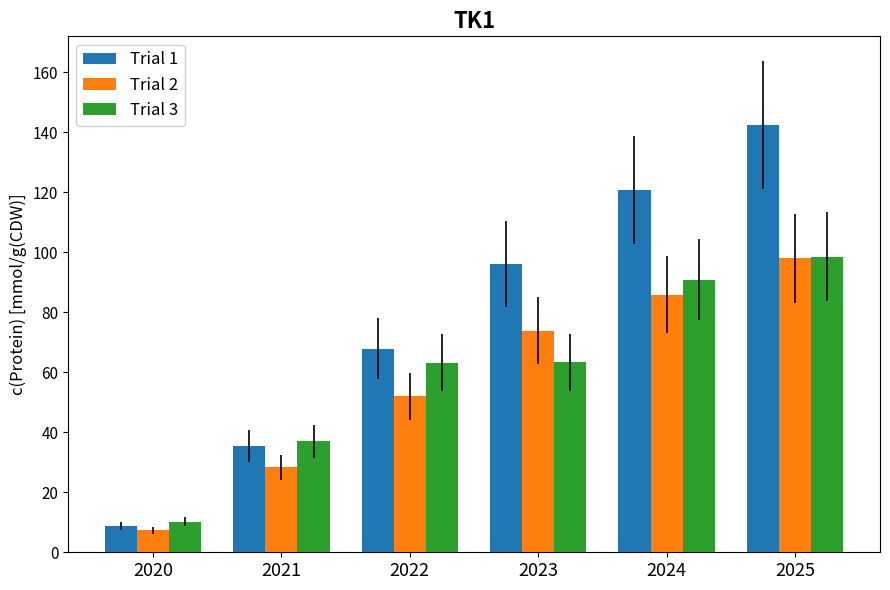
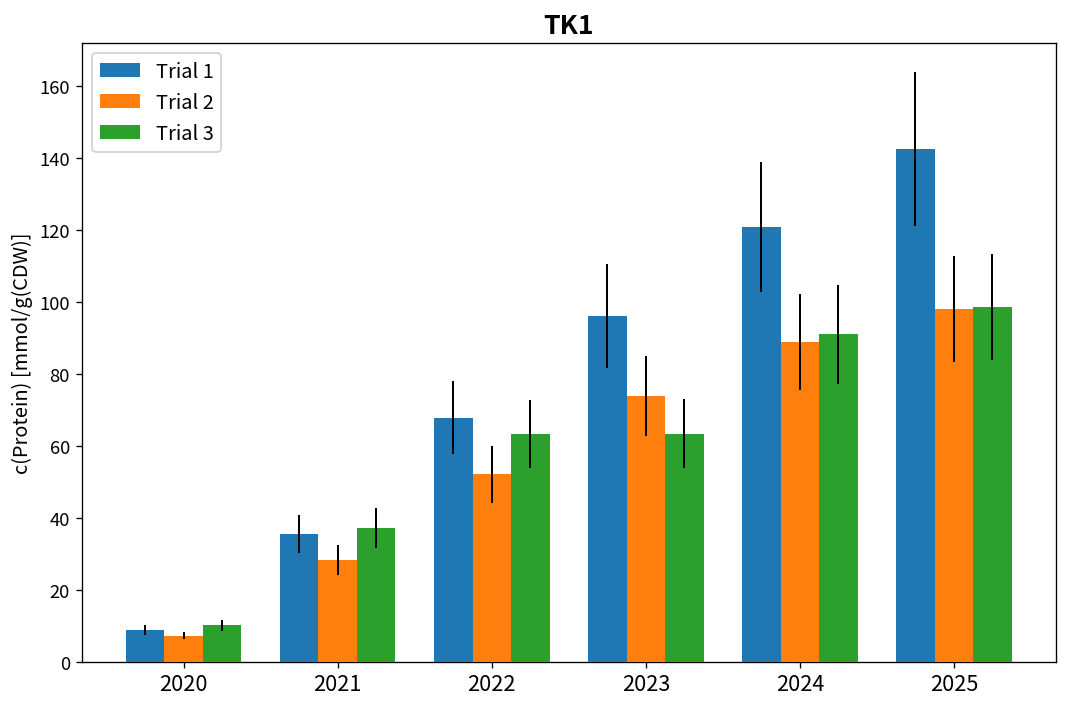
Trial 2, 2024: 86 -> 89
